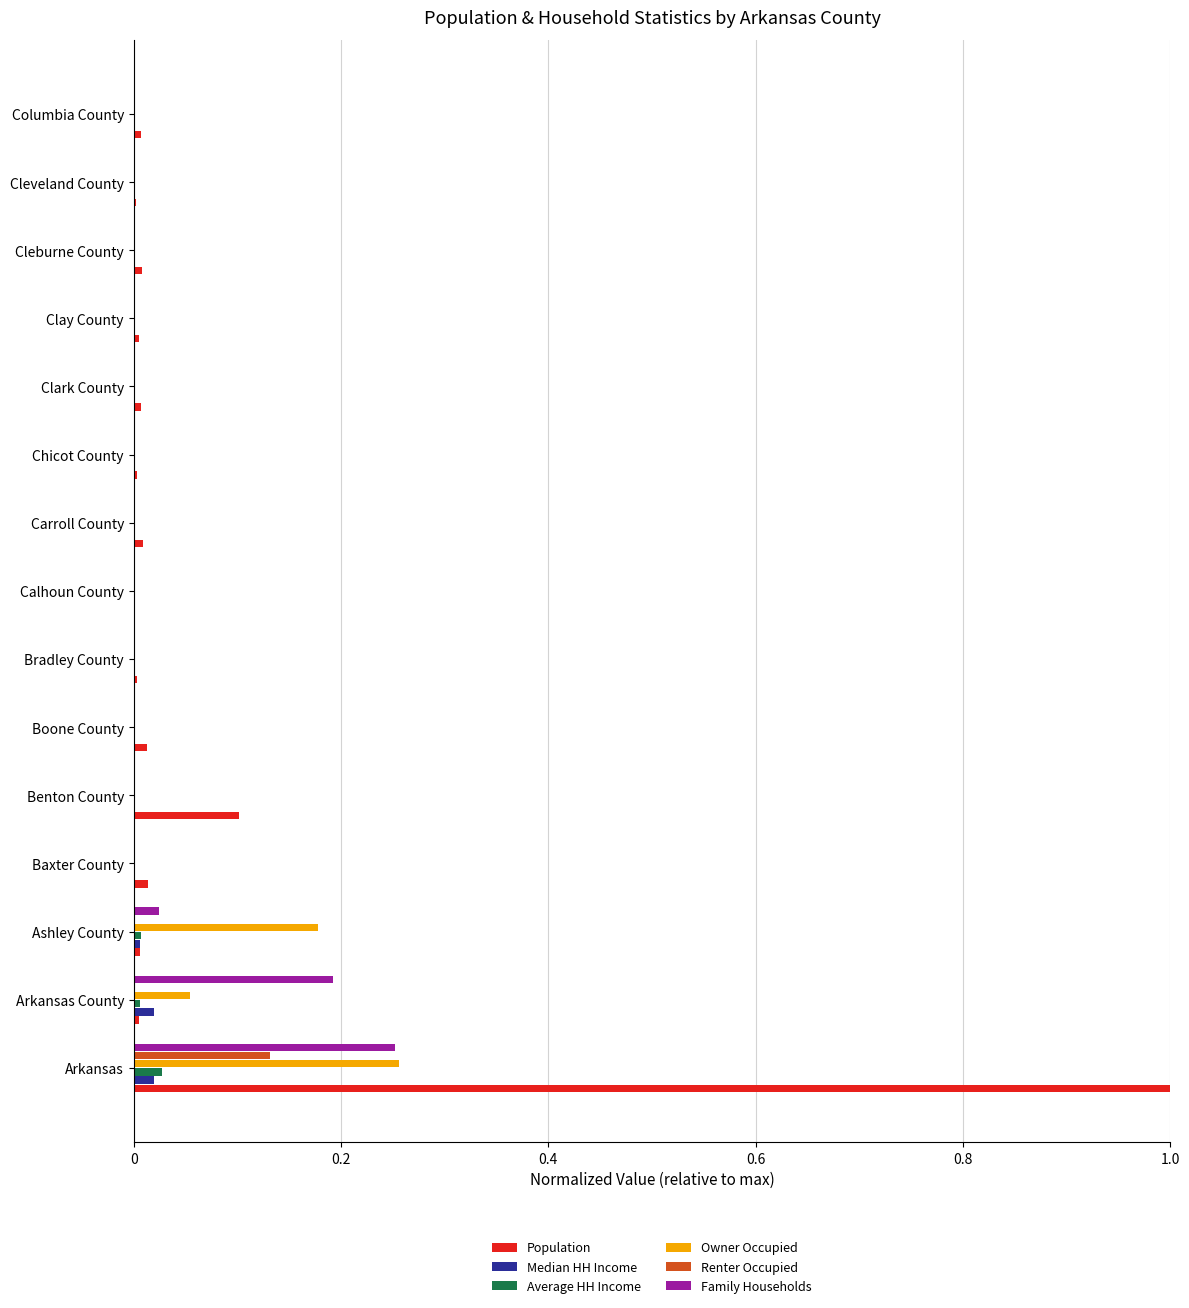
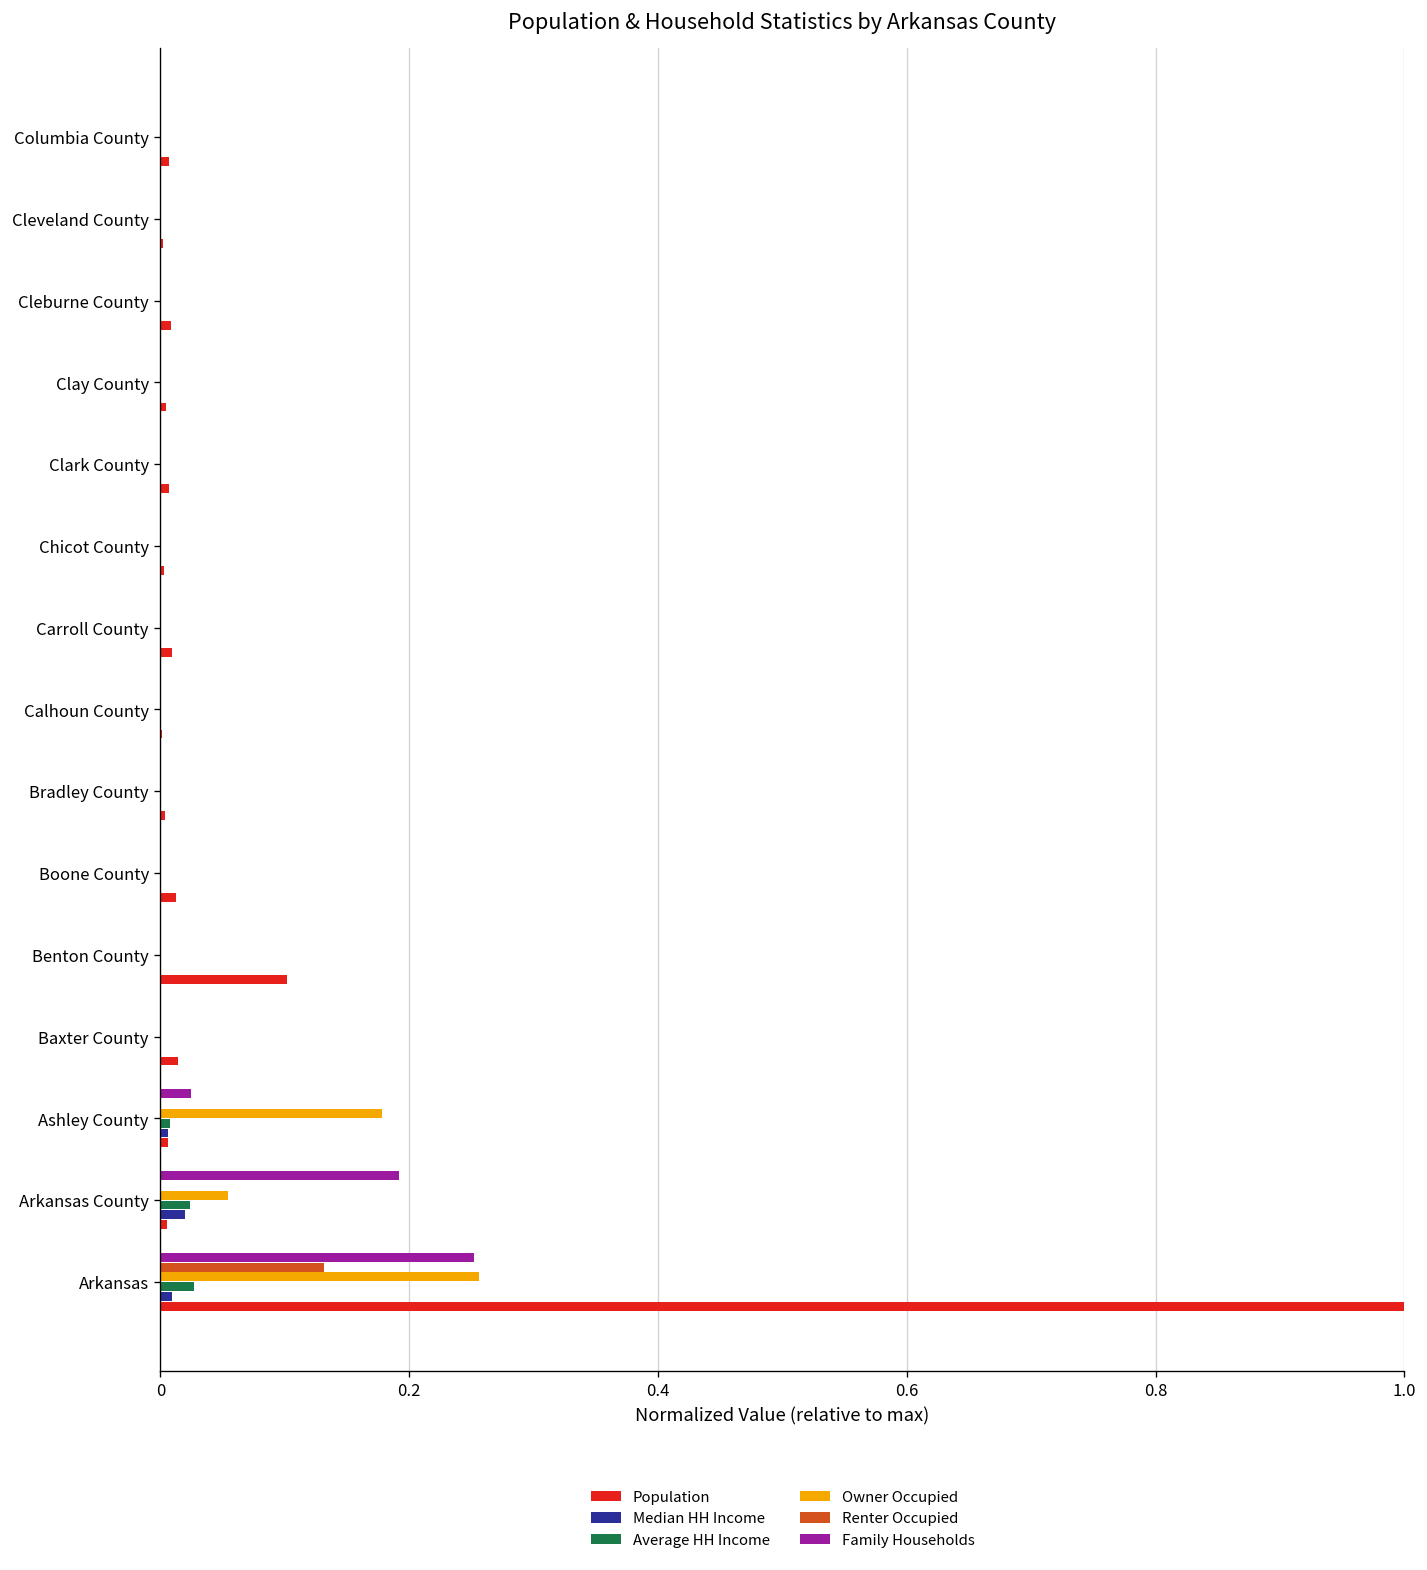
Average HH Income, Arkansas County: 0.006 -> 0.024
Median HH Income, Arkansas: 0.019 -> 0.010
